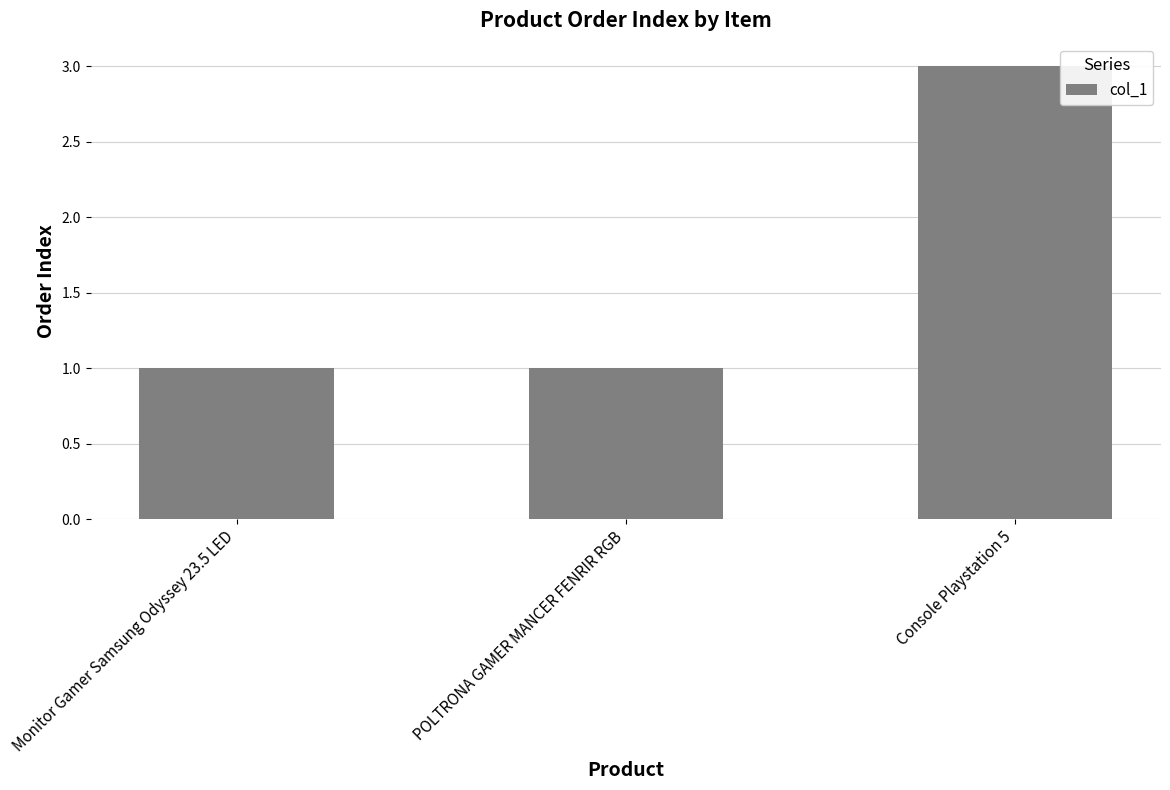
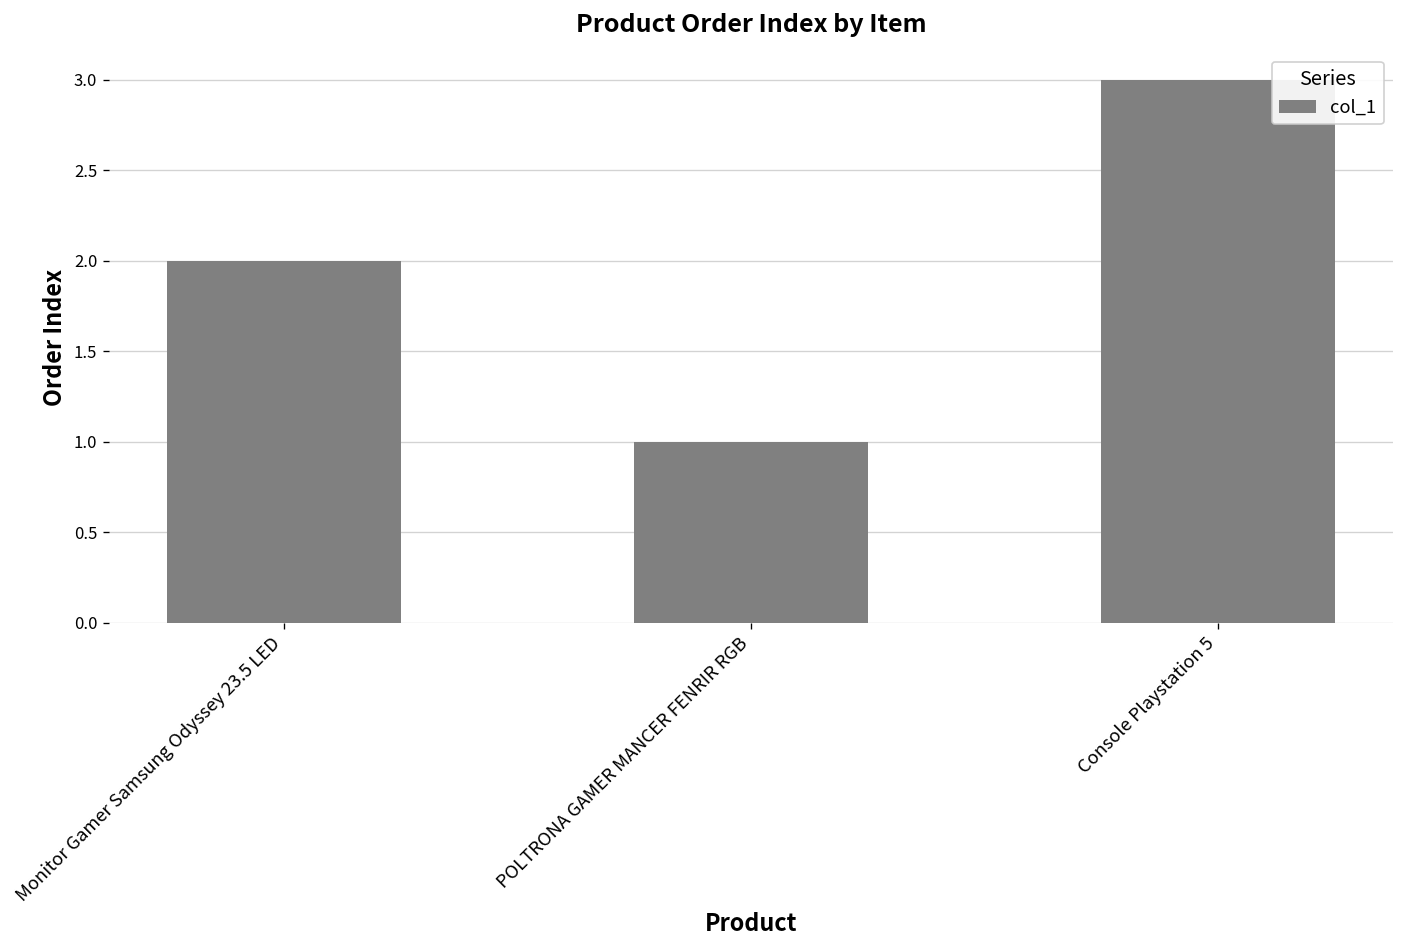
Monitor Gamer Samsung Odyssey 23.5 LED: 1 -> 2
